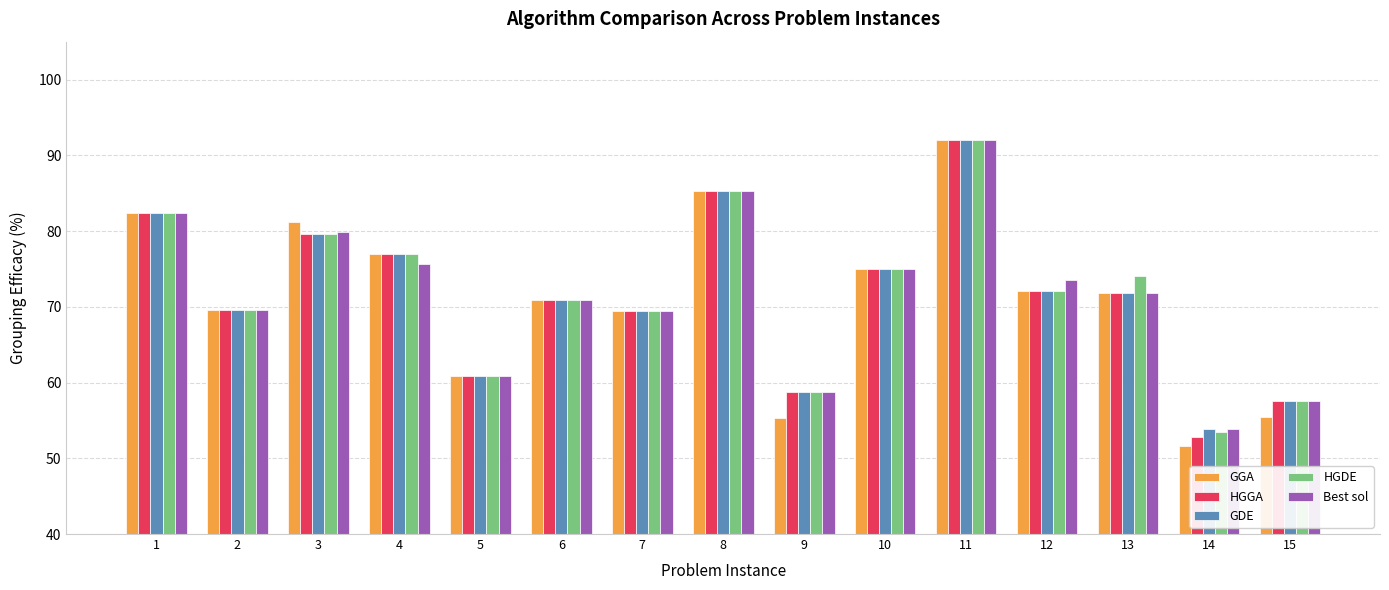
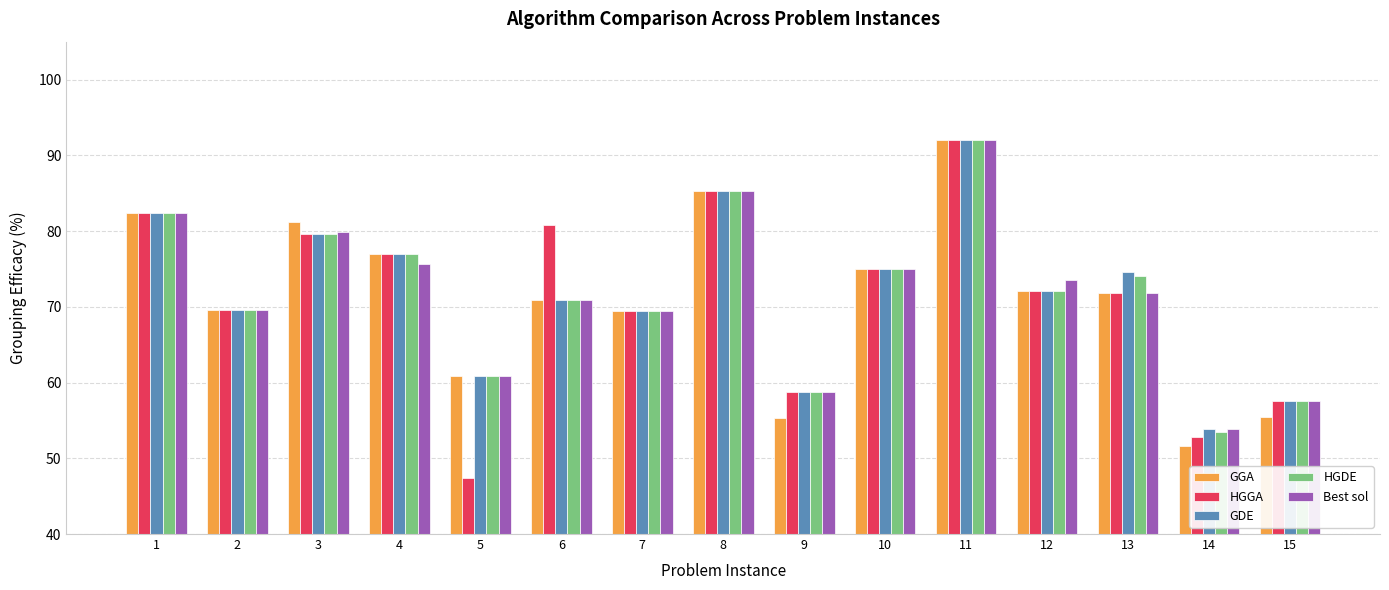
HGGA, 5: 61 -> 47
HGGA, 6: 71 -> 81
GDE, 13: 72 -> 75
